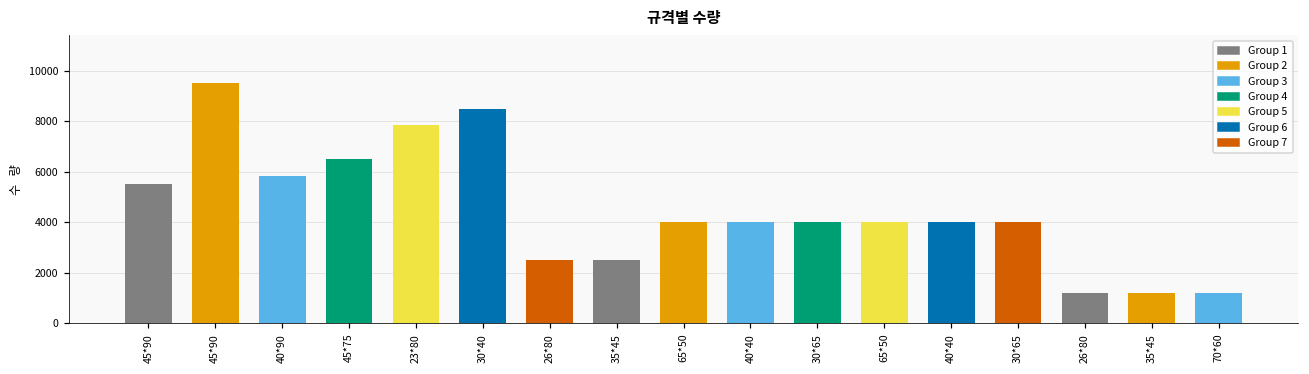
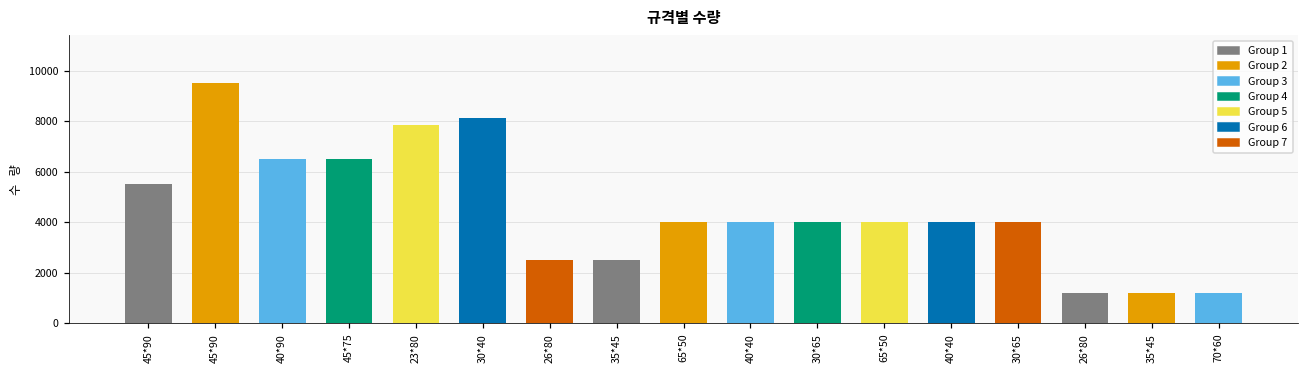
40*90: 5800 -> 6500
30*40: 8500 -> 8100
